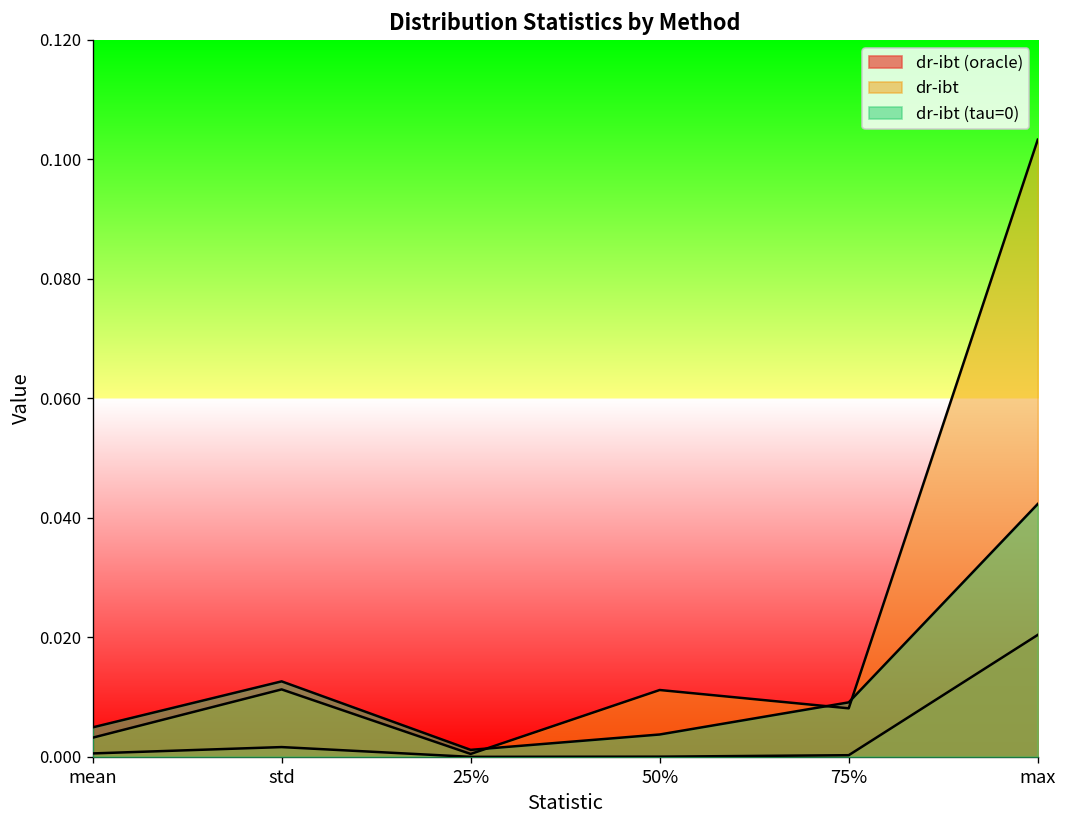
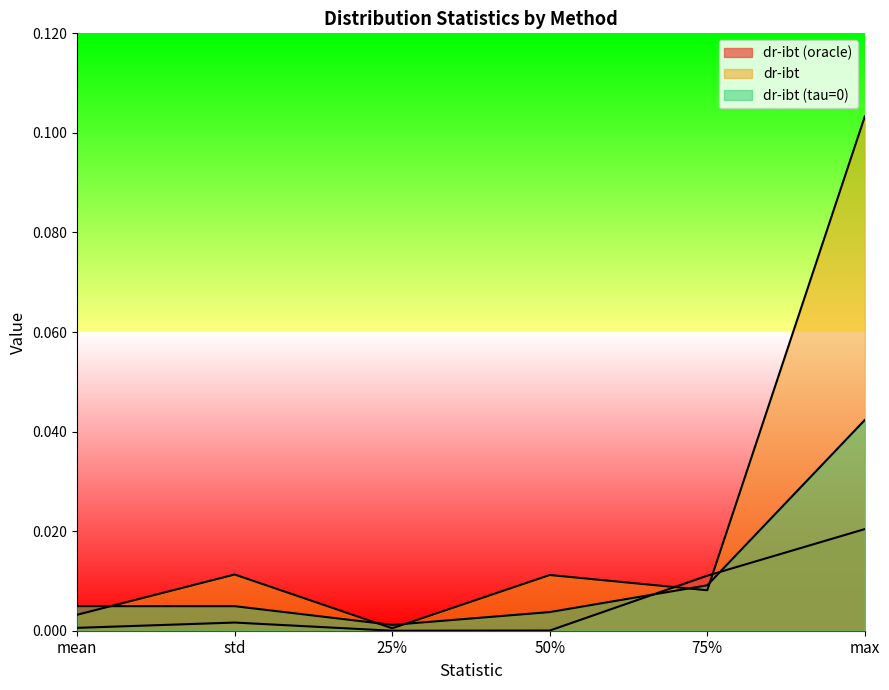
dr-ibt (tau=0), std: 0.013 -> 0.005
dr-ibt (oracle), 75%: 0.000 -> 0.011
